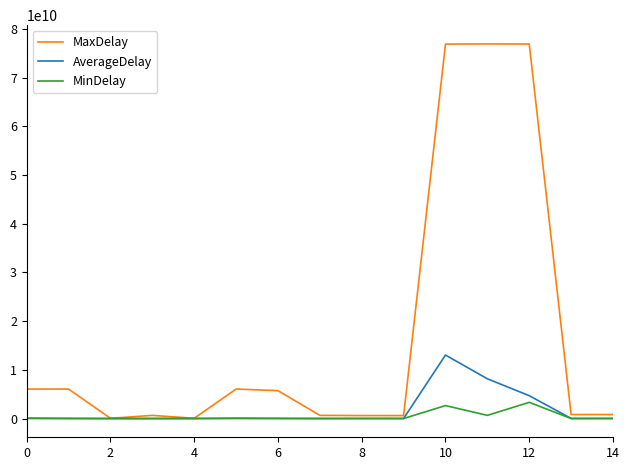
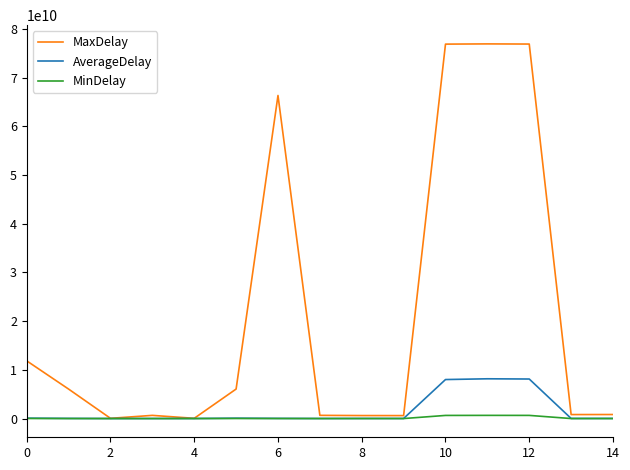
MaxDelay, 0: 6000000000 -> 12000000000
MaxDelay, 6: 6000000000 -> 66000000000
AverageDelay, 10: 13000000000 -> 8000000000
MinDelay, 10: 3000000000 -> 1000000000
AverageDelay, 12: 5000000000 -> 8000000000
MinDelay, 12: 3000000000 -> 1000000000
